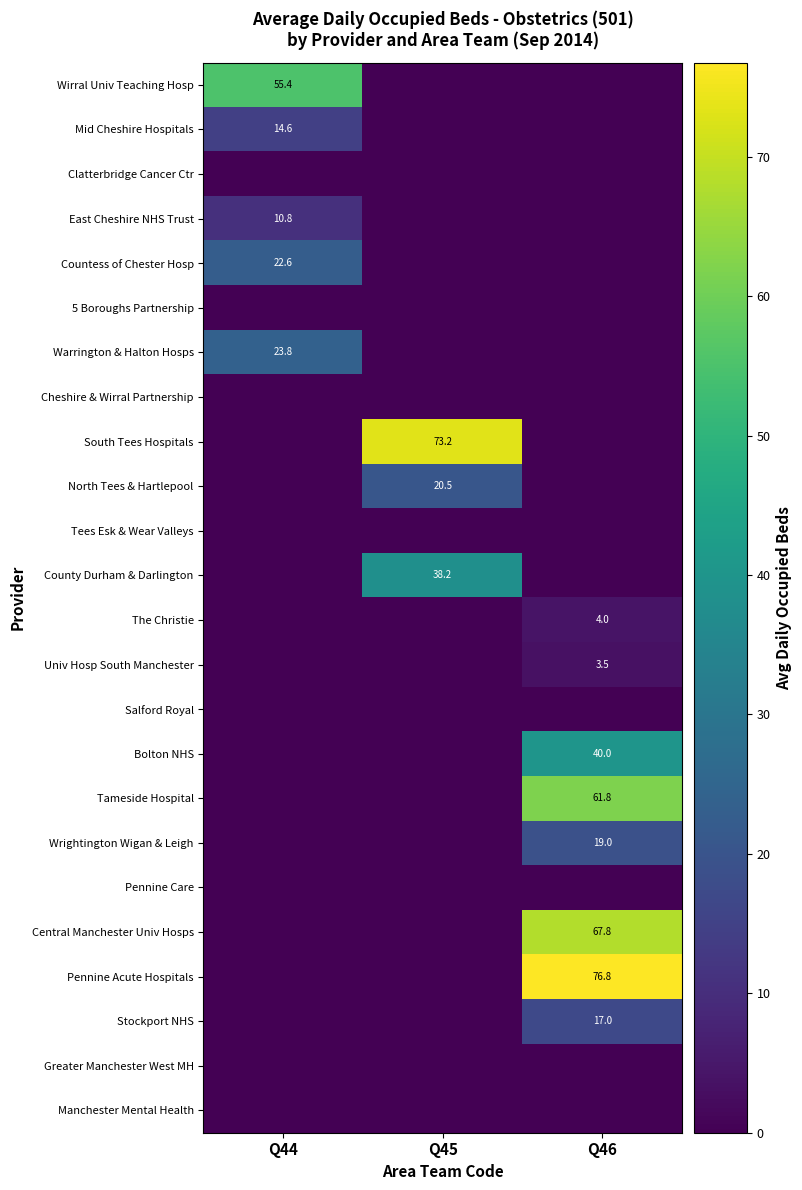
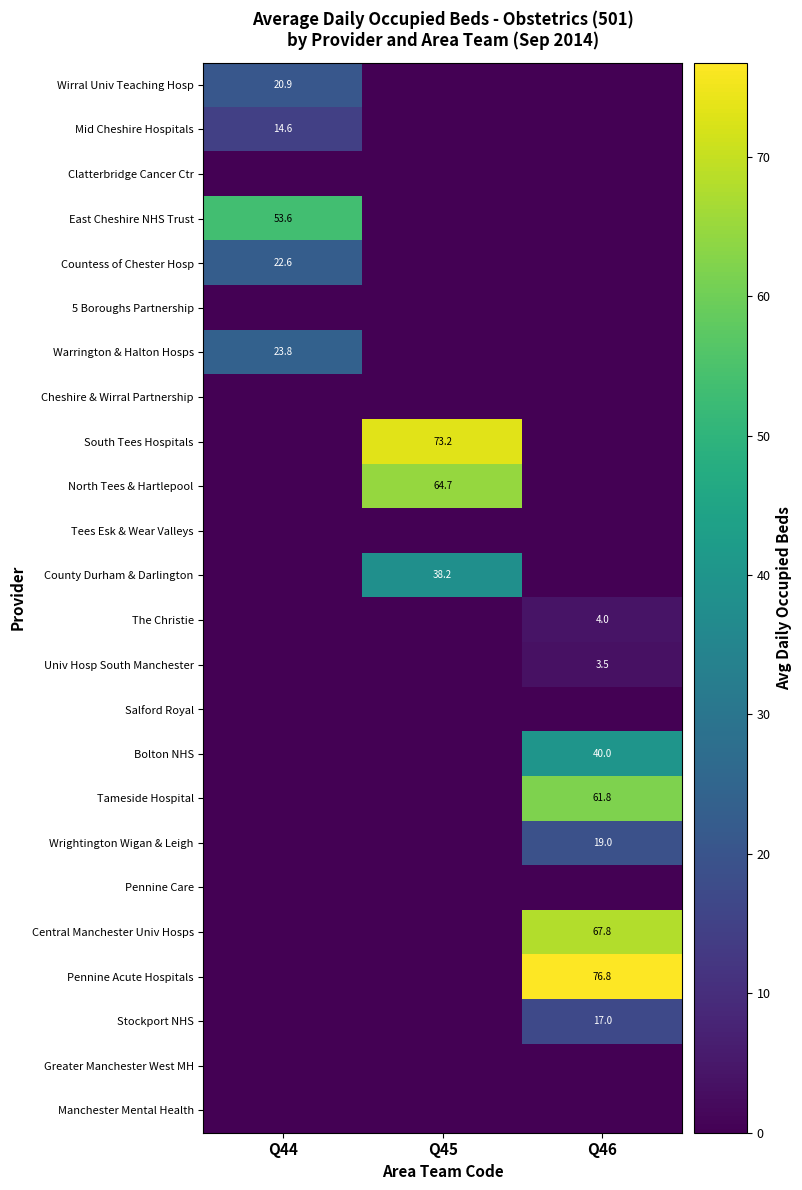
Wirral Univ Teaching Hosp, Q44: 55.4 -> 20.9
East Cheshire NHS Trust, Q44: 10.8 -> 53.6
North Tees & Hartlepool, Q45: 20.5 -> 64.7
